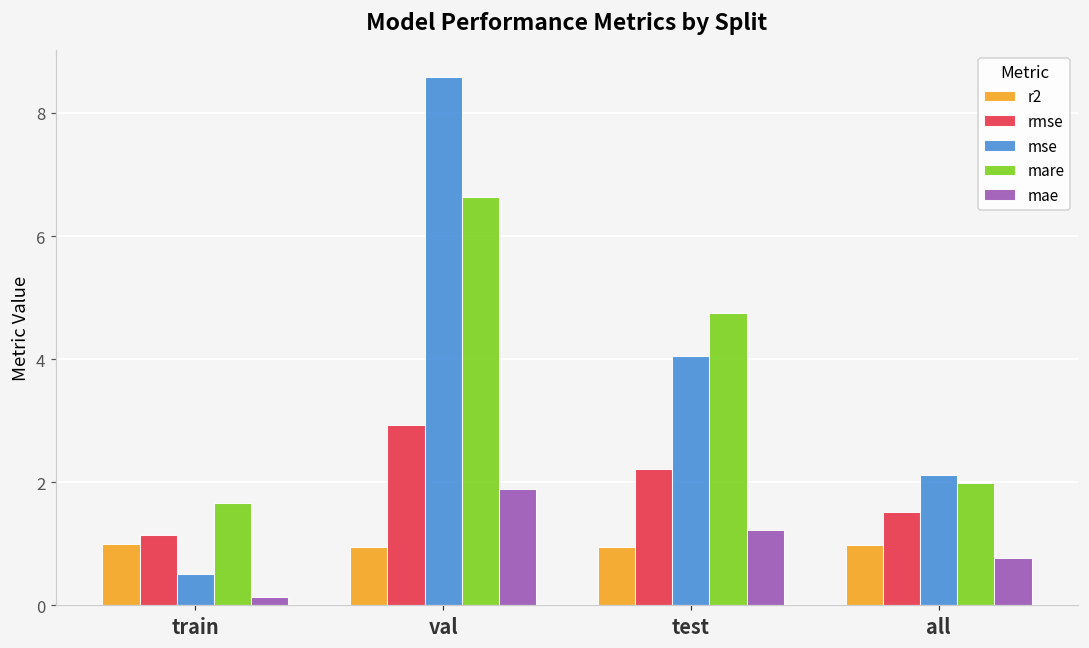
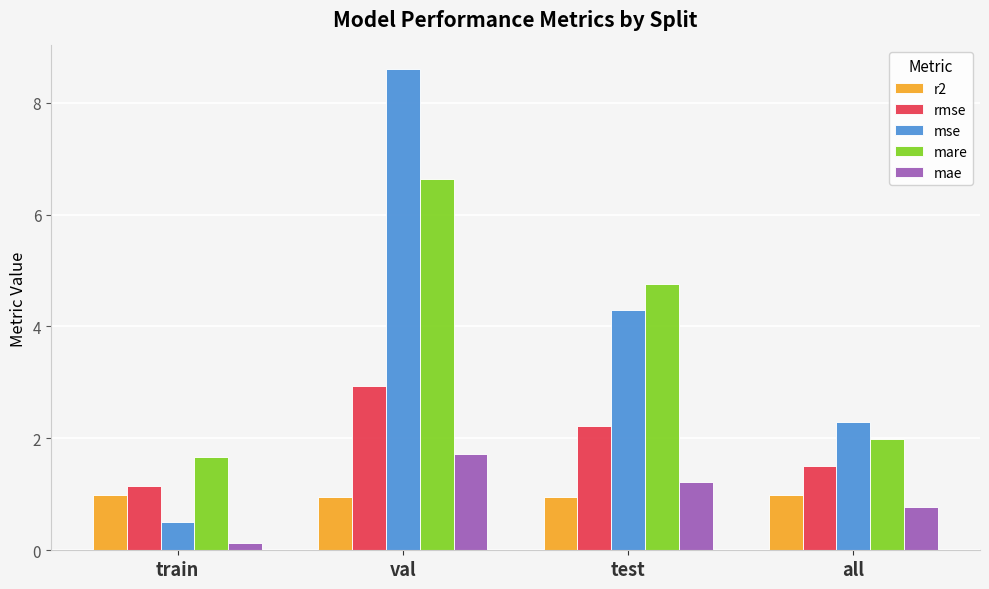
mae, val: 1.9 -> 1.7
mse, test: 4.1 -> 4.3
mse, all: 2.1 -> 2.3
